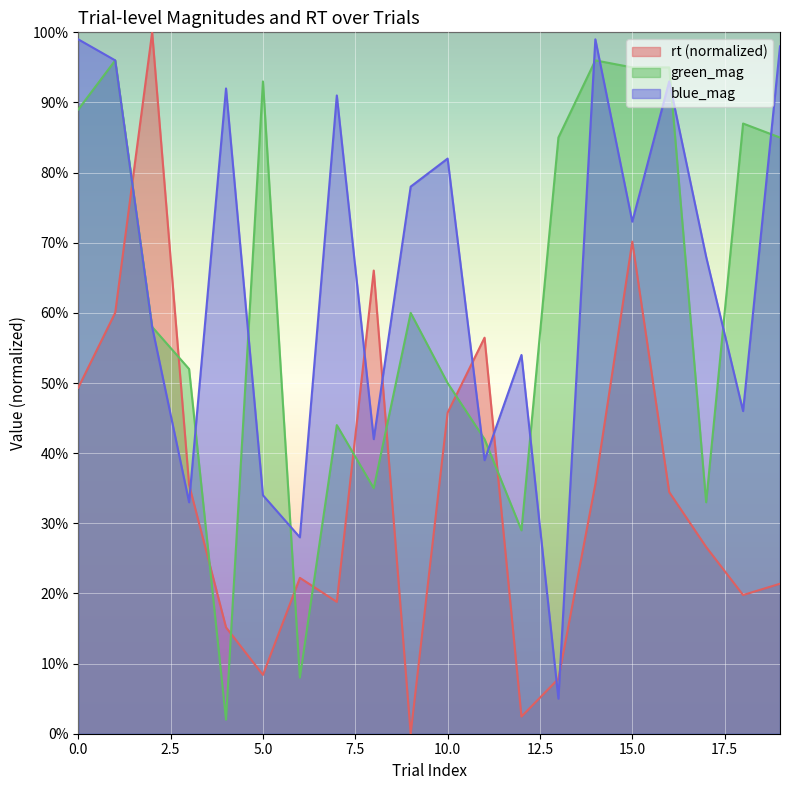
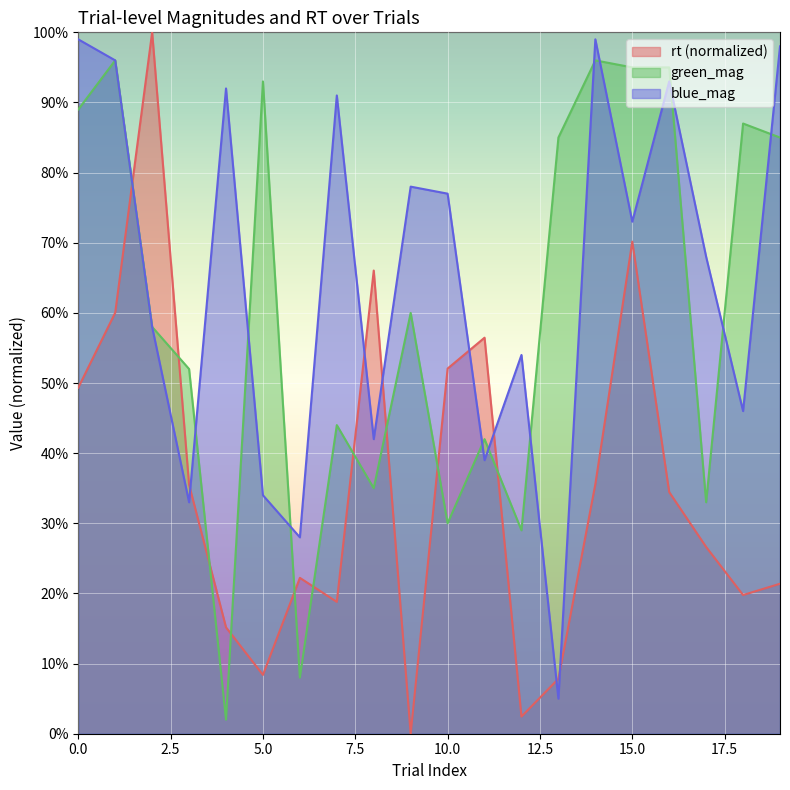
rt (normalized), 10.0: 46% -> 52%
green_mag, 10.0: 50% -> 30%
blue_mag, 10.0: 82% -> 77%
